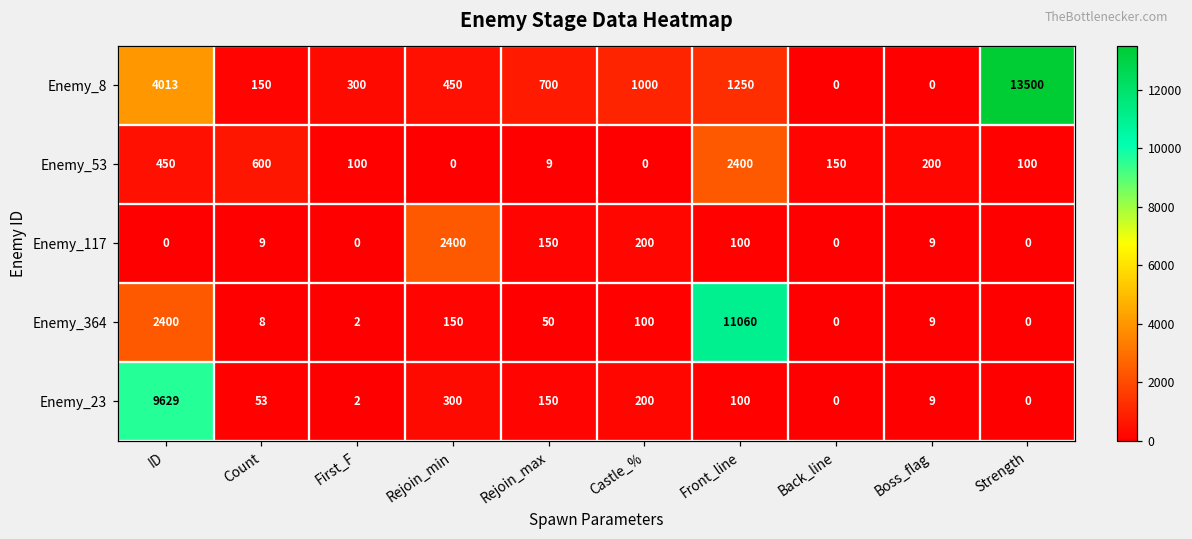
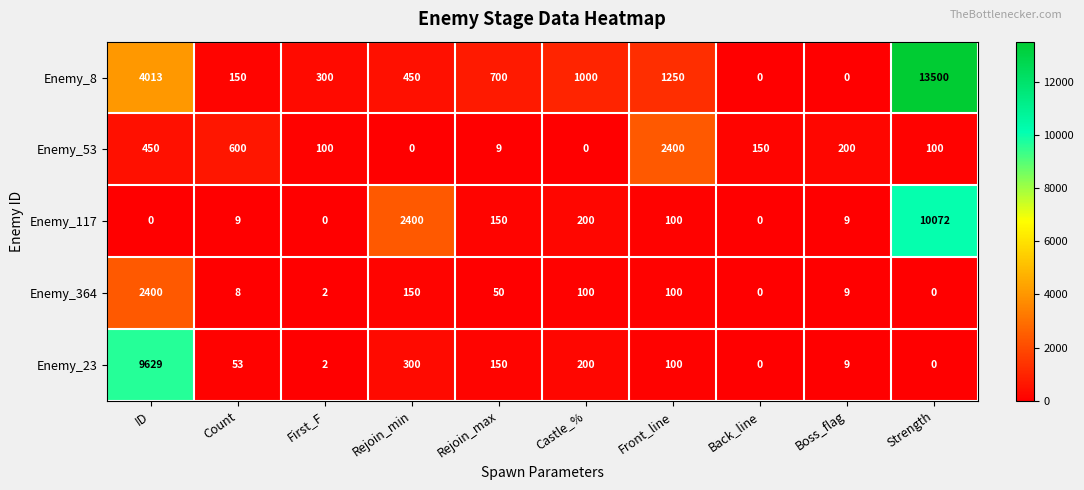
Enemy_117, Strength: 0 -> 10072
Enemy_364, Front_line: 11060 -> 100
